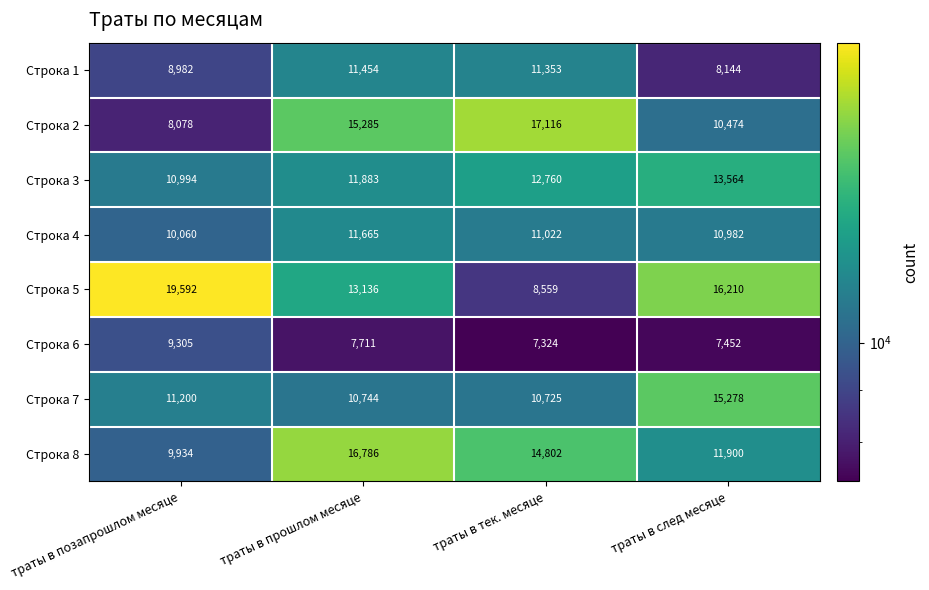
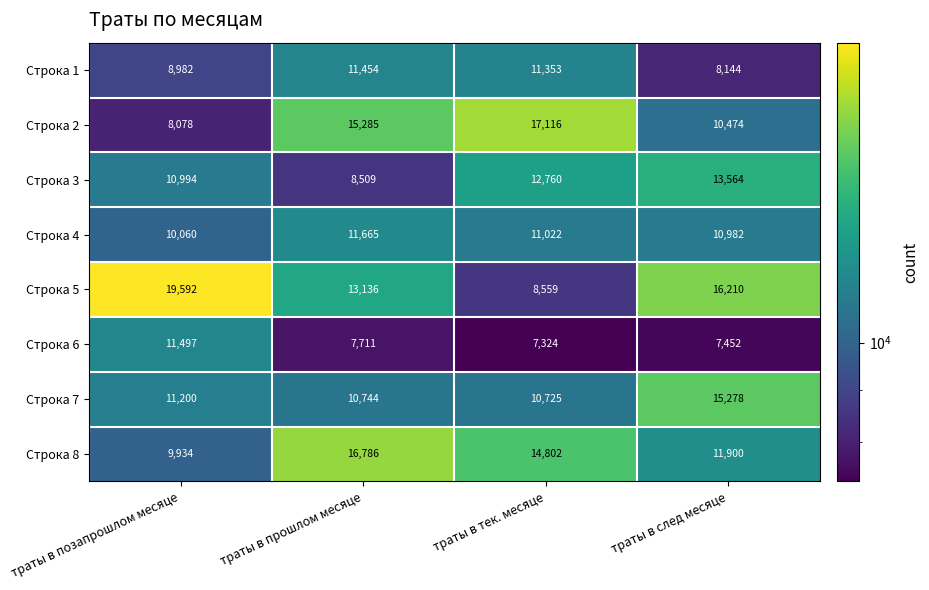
Строка 3, траты в прошлом месяце: 11,883 -> 8,509
Строка 6, траты в позапрошлом месяце: 9,305 -> 11,497
